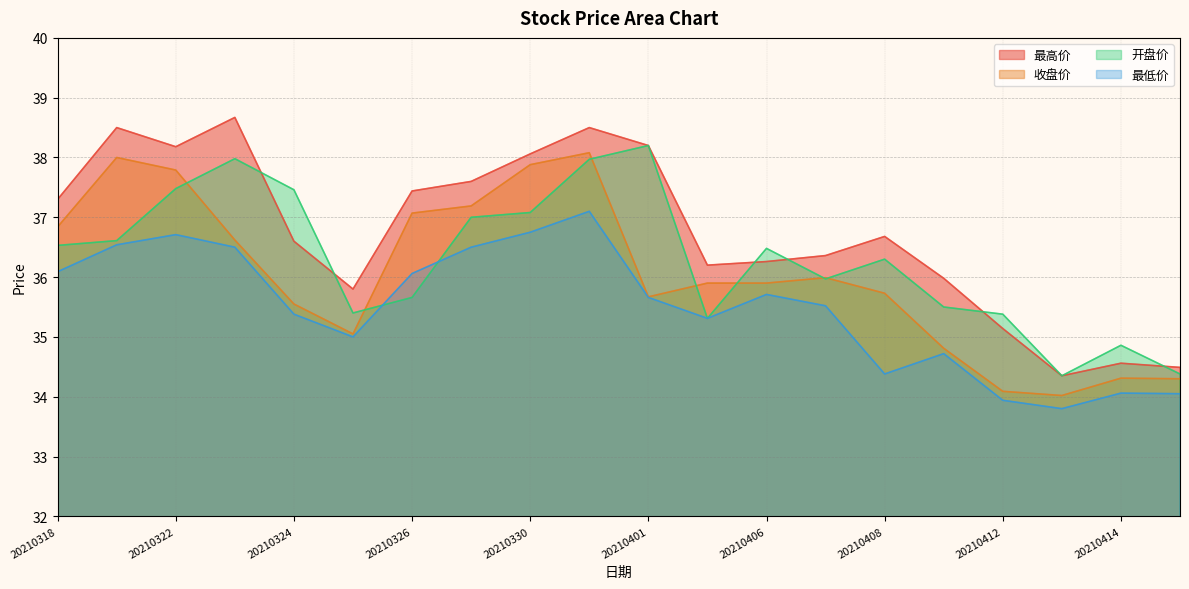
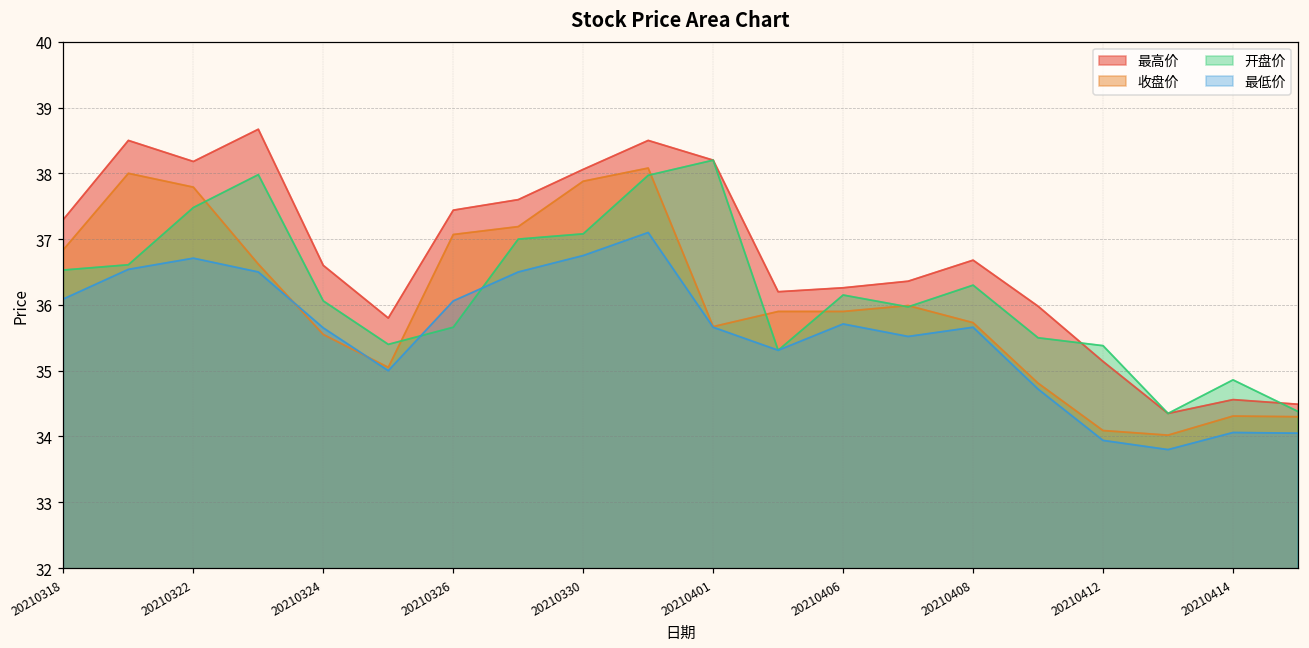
开盘价, 20210324: 37.5 -> 36.1
最低价, 20210324: 35.4 -> 35.7
开盘价, 20210406: 36.5 -> 36.2
最低价, 20210408: 34.4 -> 35.7
